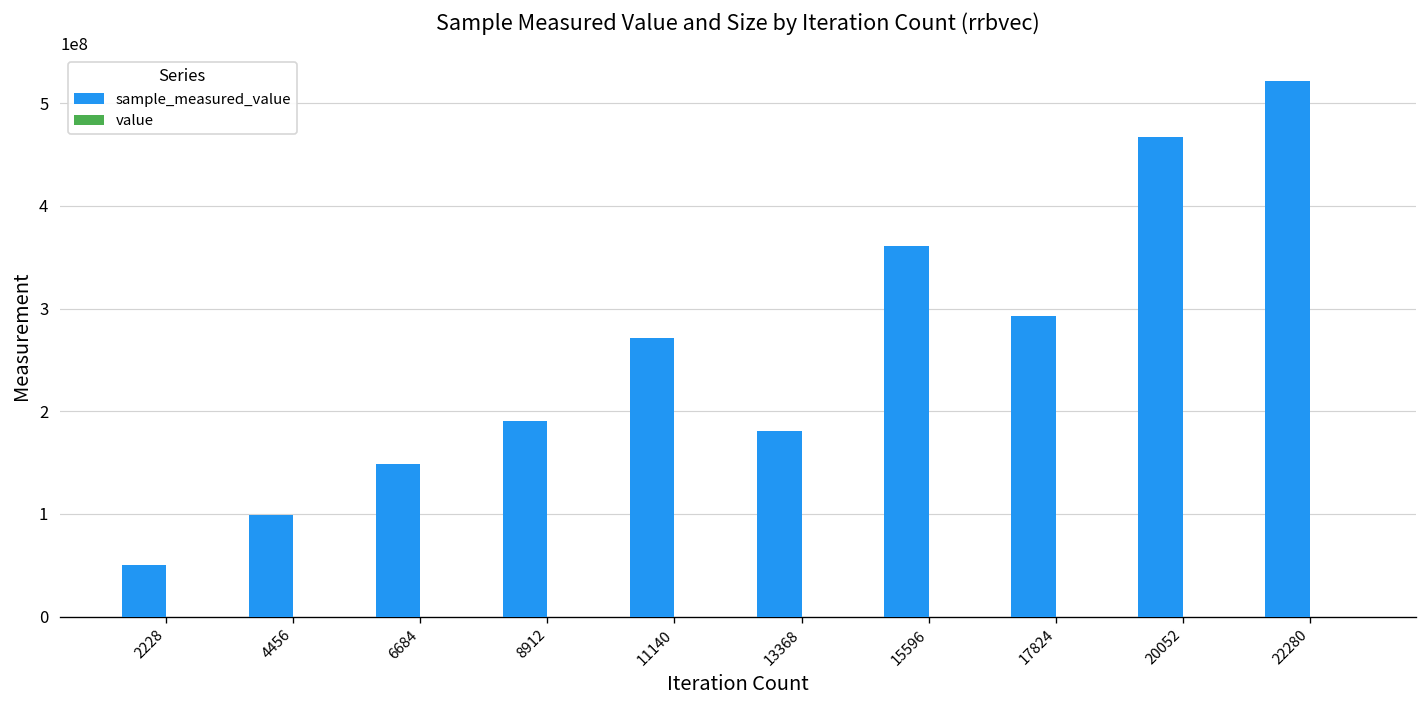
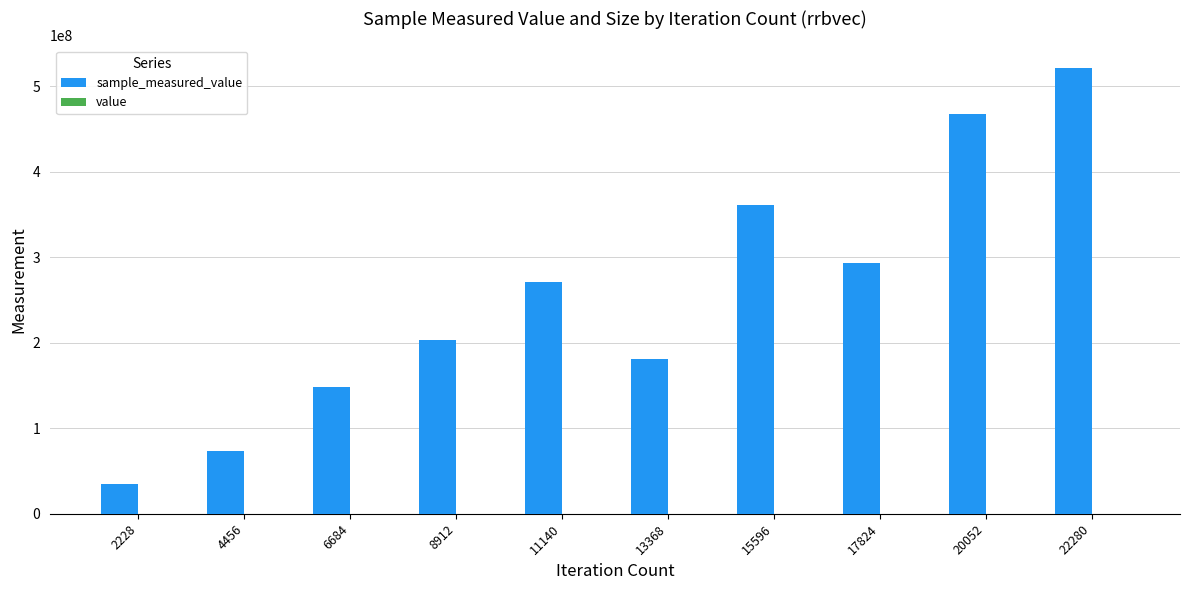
sample_measured_value, 2228: 50000000 -> 30000000
sample_measured_value, 4456: 100000000 -> 70000000
sample_measured_value, 8912: 190000000 -> 200000000
